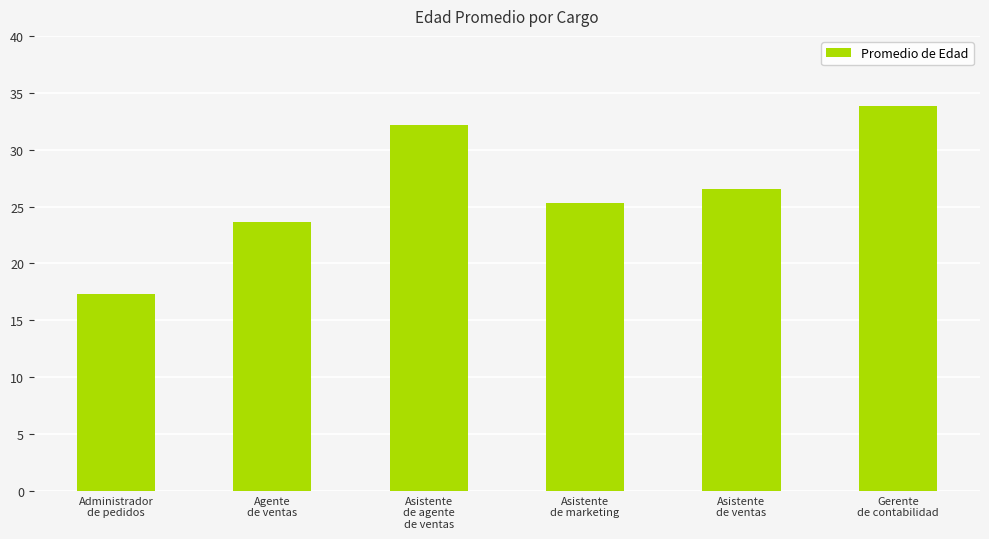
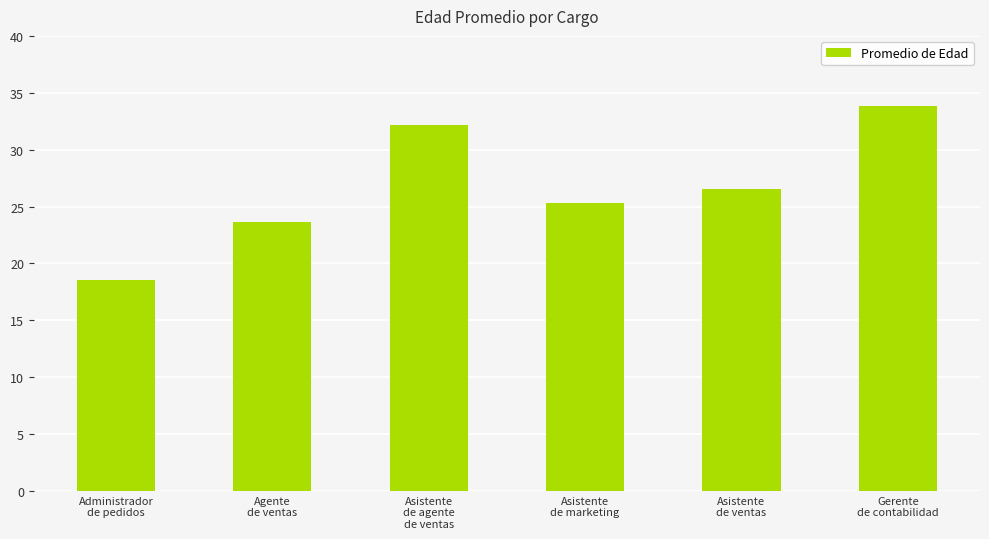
Administrador de pedidos: 17.3 -> 18.5
